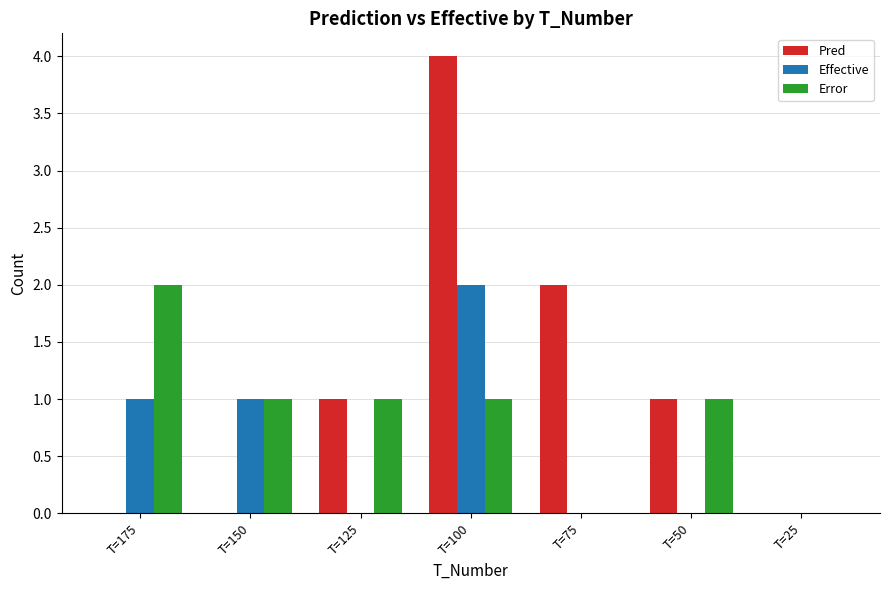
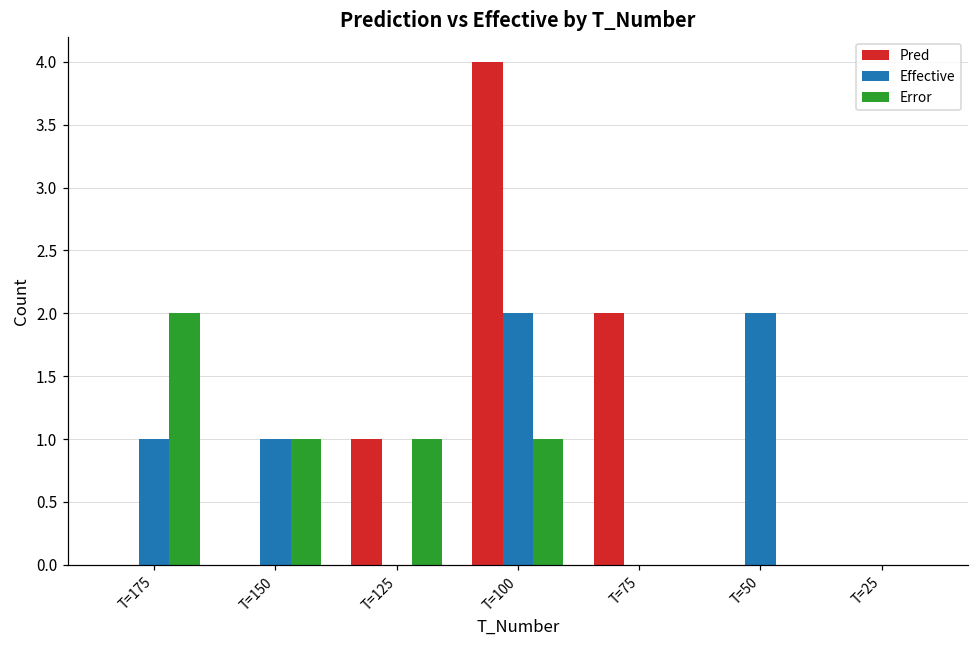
Pred, T=50: 1 -> 0
Effective, T=50: 0 -> 2
Error, T=50: 1 -> 0
